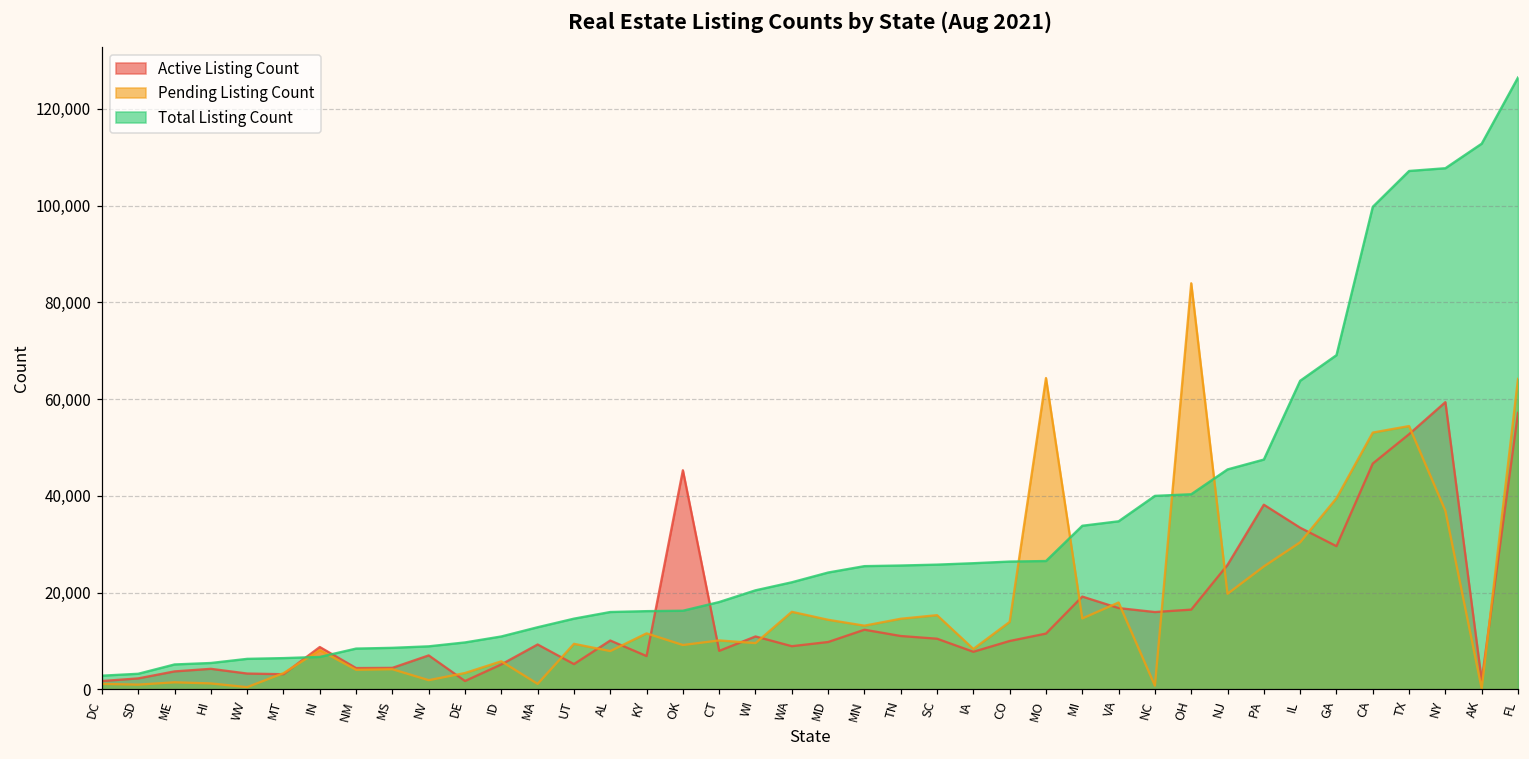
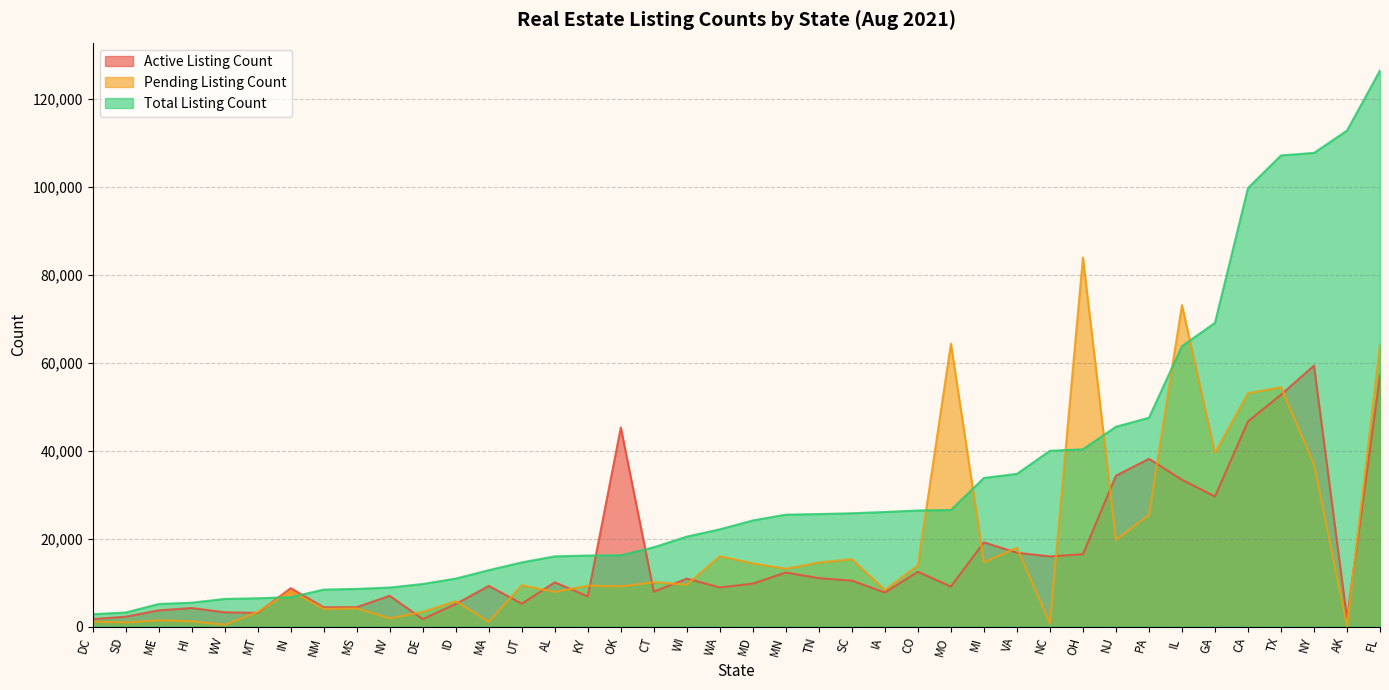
Pending Listing Count, KY: 12,000 -> 9,000
Active Listing Count, CO: 10,000 -> 12,000
Active Listing Count, MO: 12,000 -> 9,000
Active Listing Count, NJ: 26,000 -> 34,000
Pending Listing Count, IL: 30,000 -> 73,000
